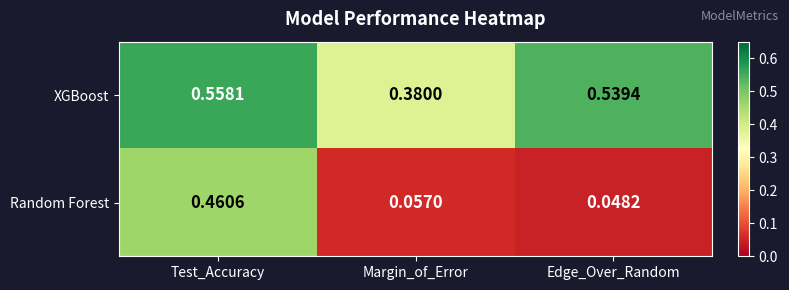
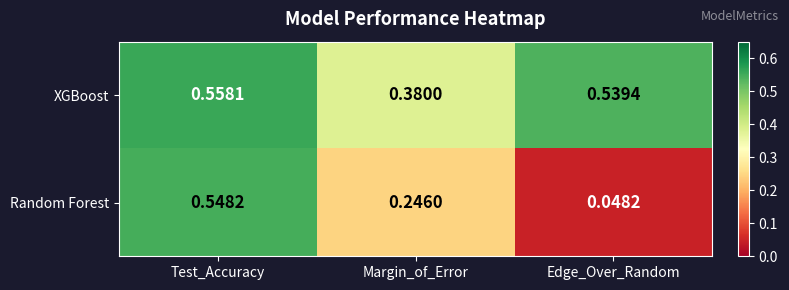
Random Forest, Test_Accuracy: 0.4606 -> 0.5482
Random Forest, Margin_of_Error: 0.0570 -> 0.2460
